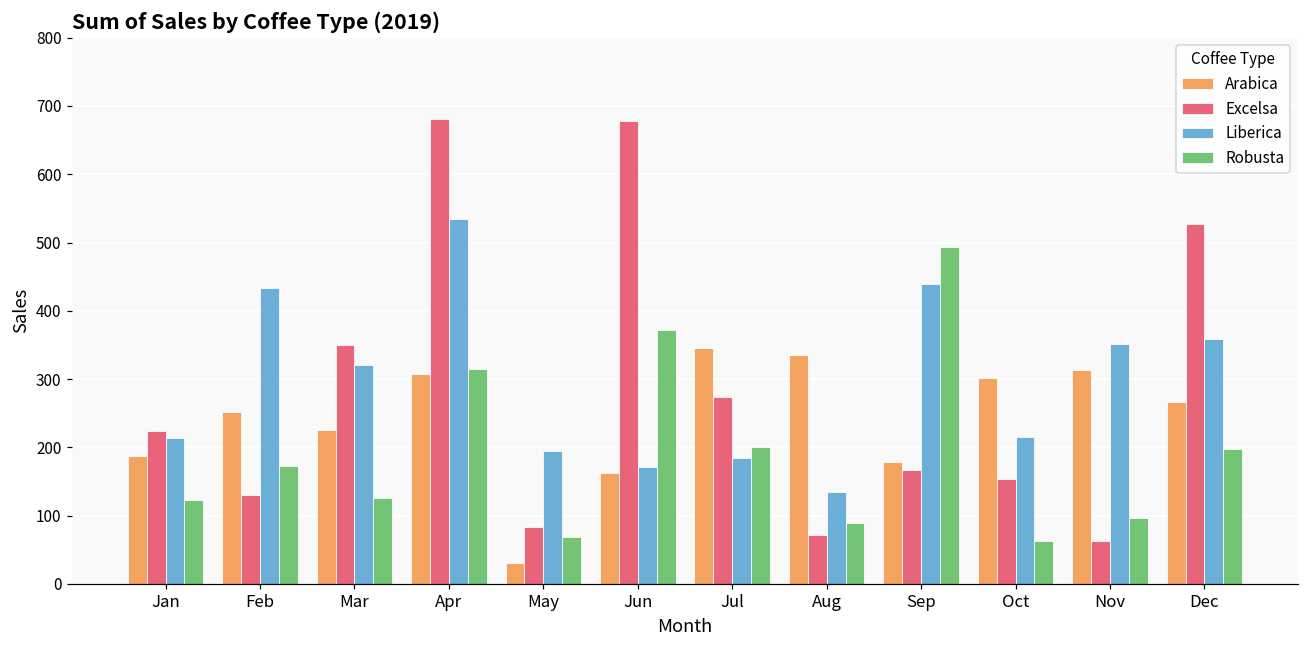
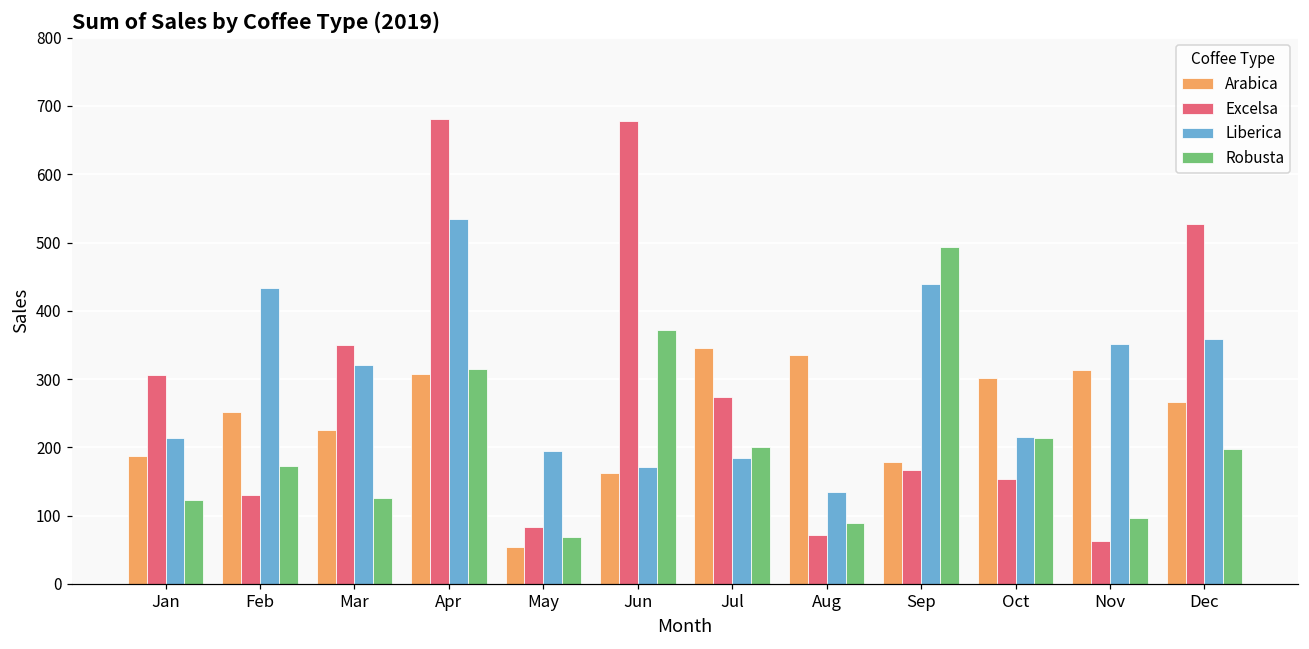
Excelsa, Jan: 220 -> 310
Arabica, May: 30 -> 50
Robusta, Oct: 60 -> 210
